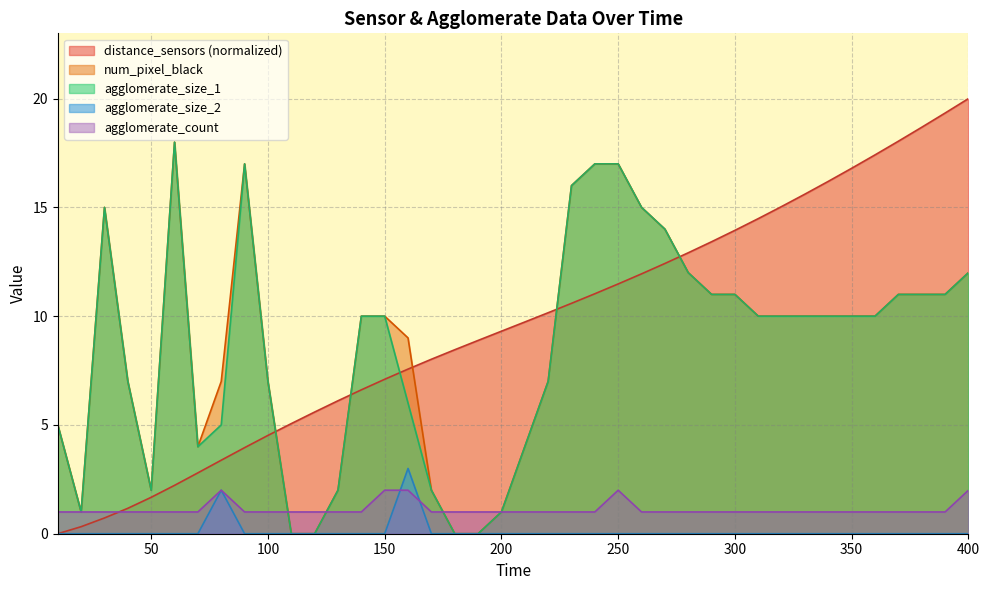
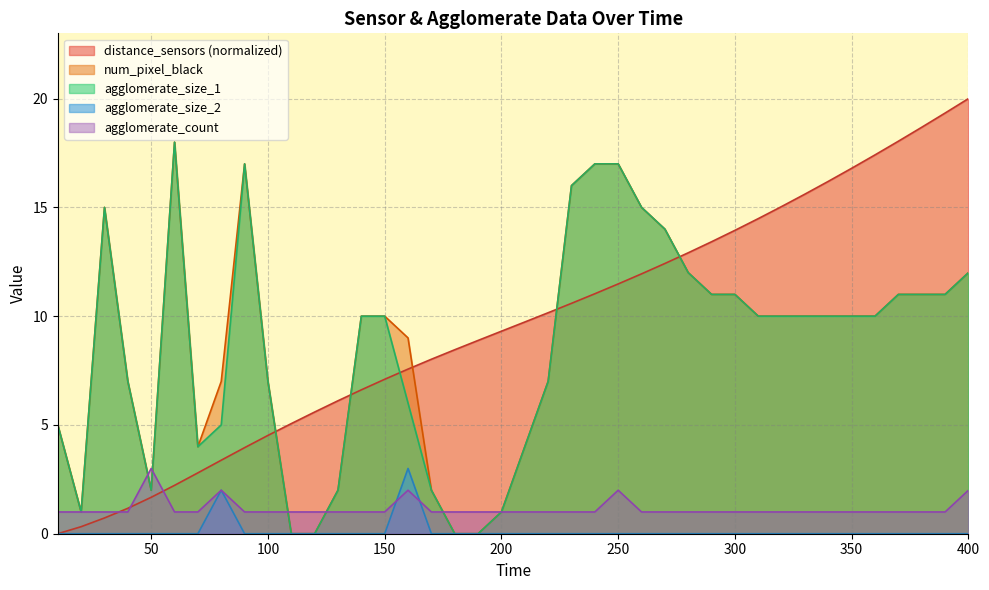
agglomerate_count, 50: 1 -> 3
agglomerate_count, 150: 2 -> 1
